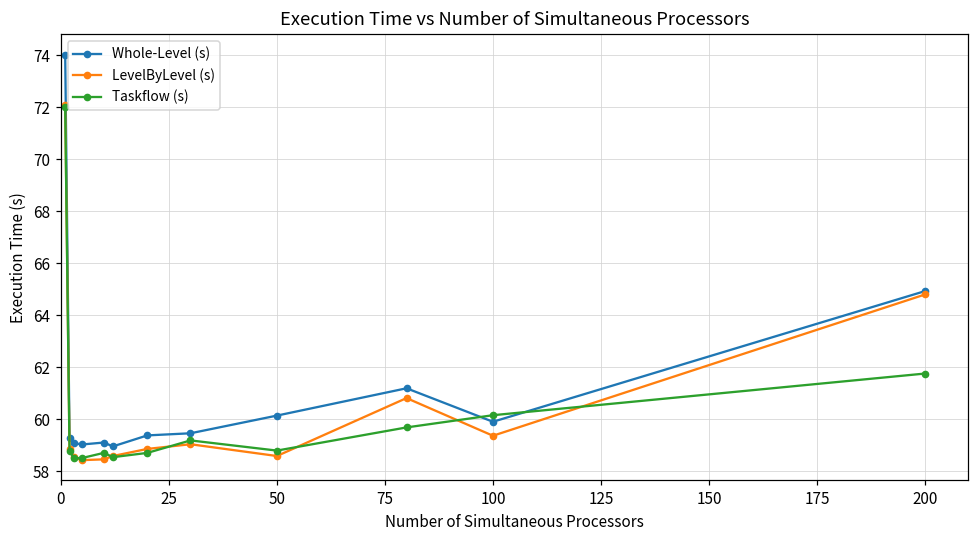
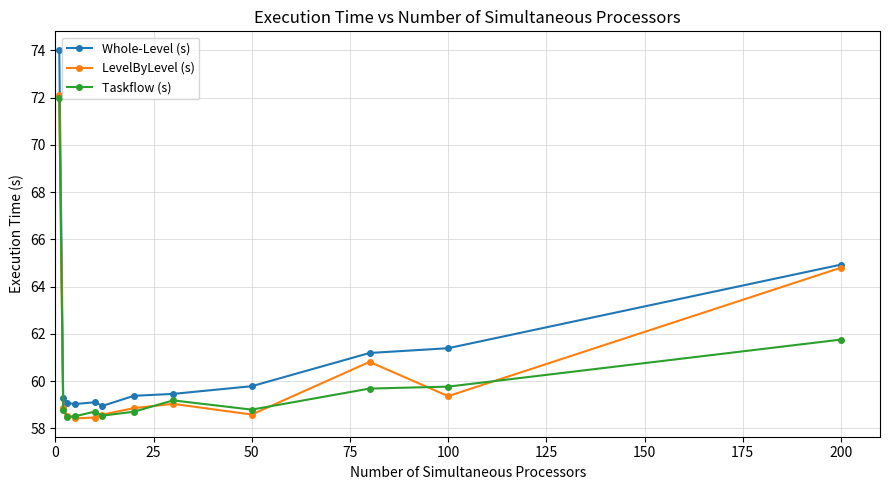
Whole-Level (s), 50: 60.1 -> 59.8
Whole-Level (s), 100: 59.9 -> 61.4
Taskflow (s), 100: 60.2 -> 59.8
